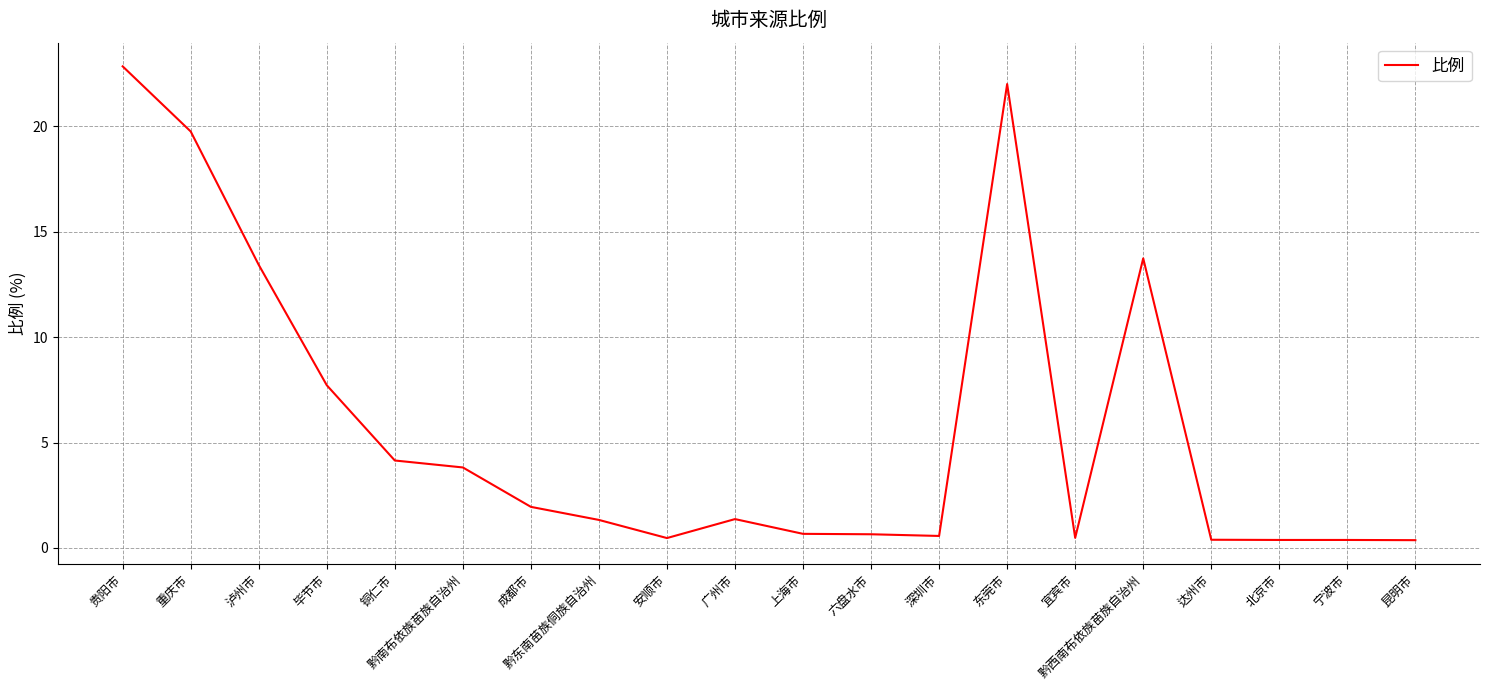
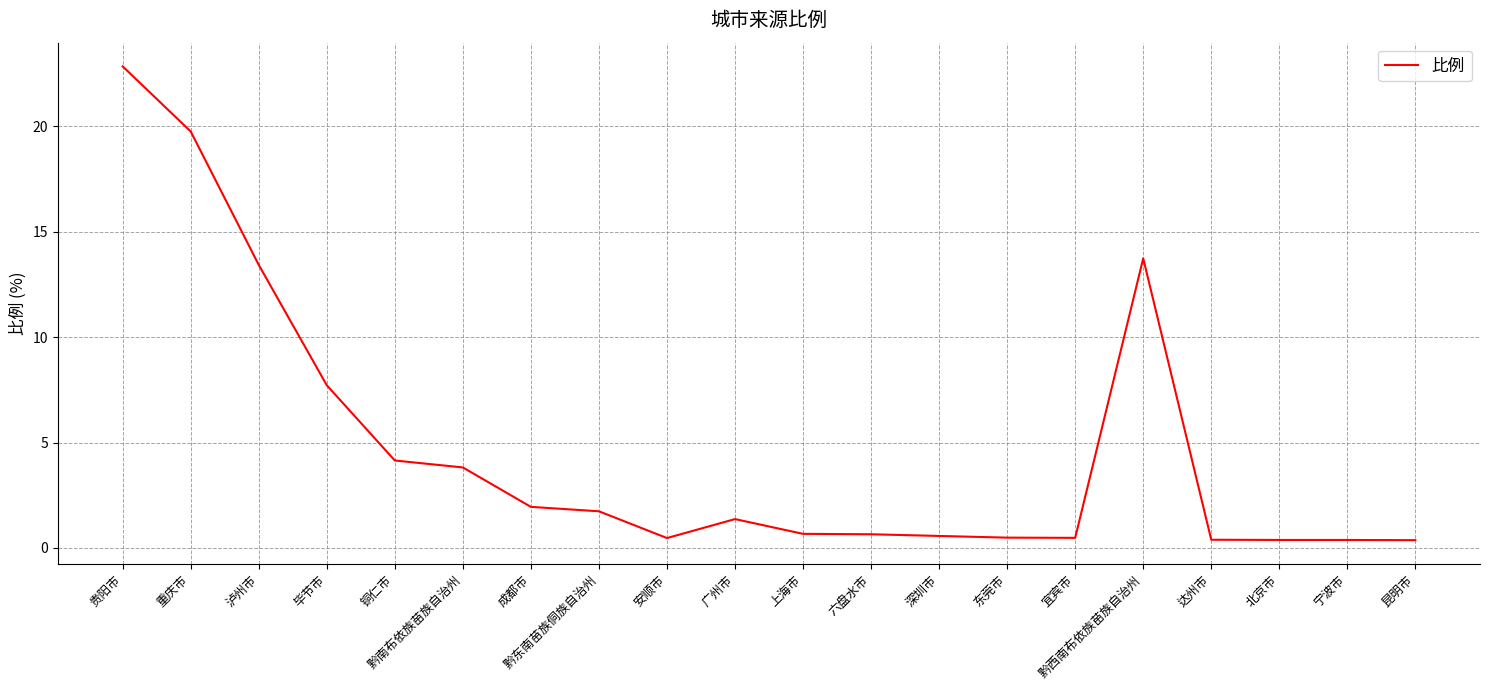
黔东南苗族侗族自治州: 1.3 -> 1.7
东莞市: 22.0 -> 0.5
